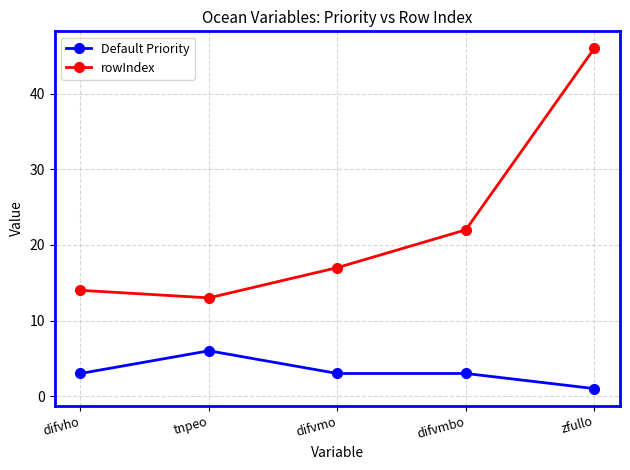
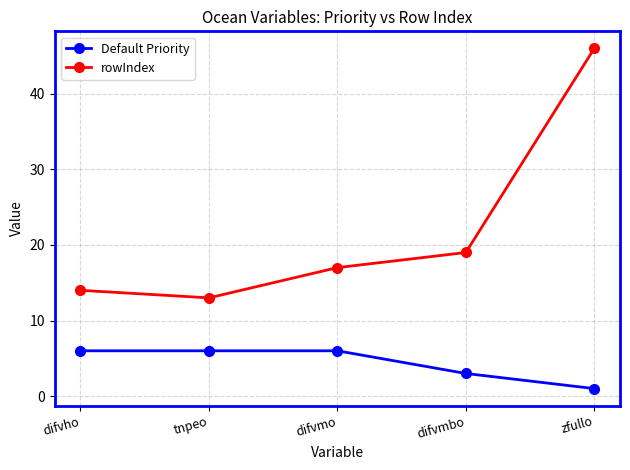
Default Priority, difvho: 3 -> 6
Default Priority, difvmo: 3 -> 6
rowIndex, difvmbo: 22 -> 19
